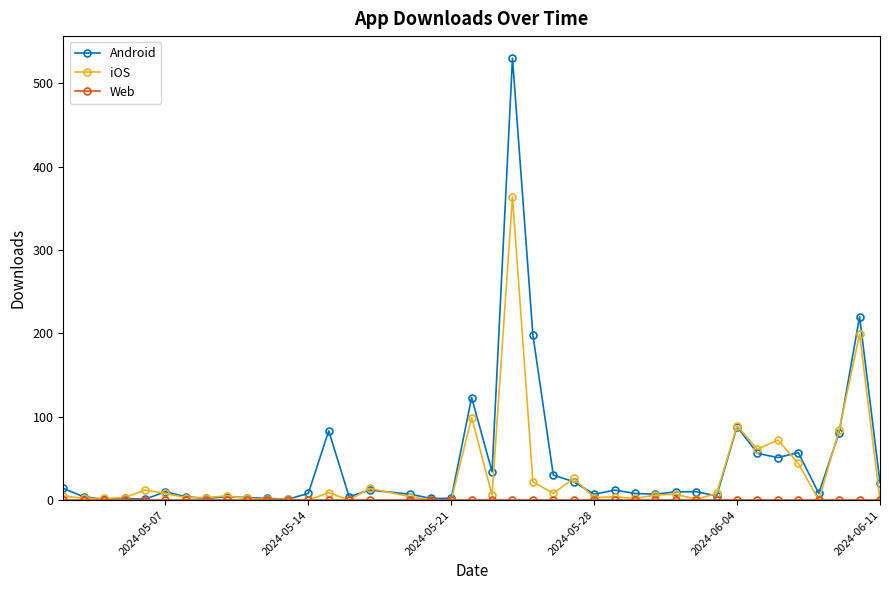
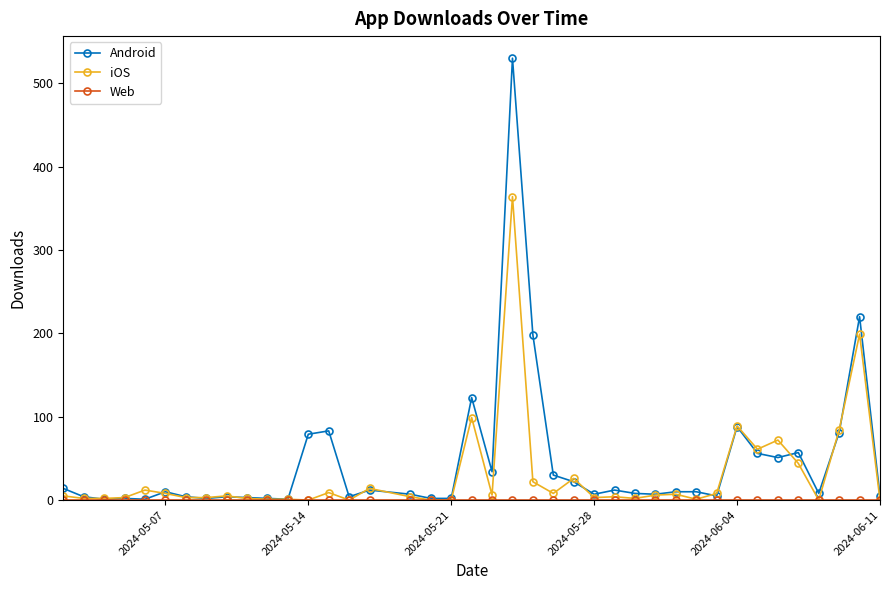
Android, 2024-05-14: 10 -> 80
Android, 2024-06-11: 20 -> 10
